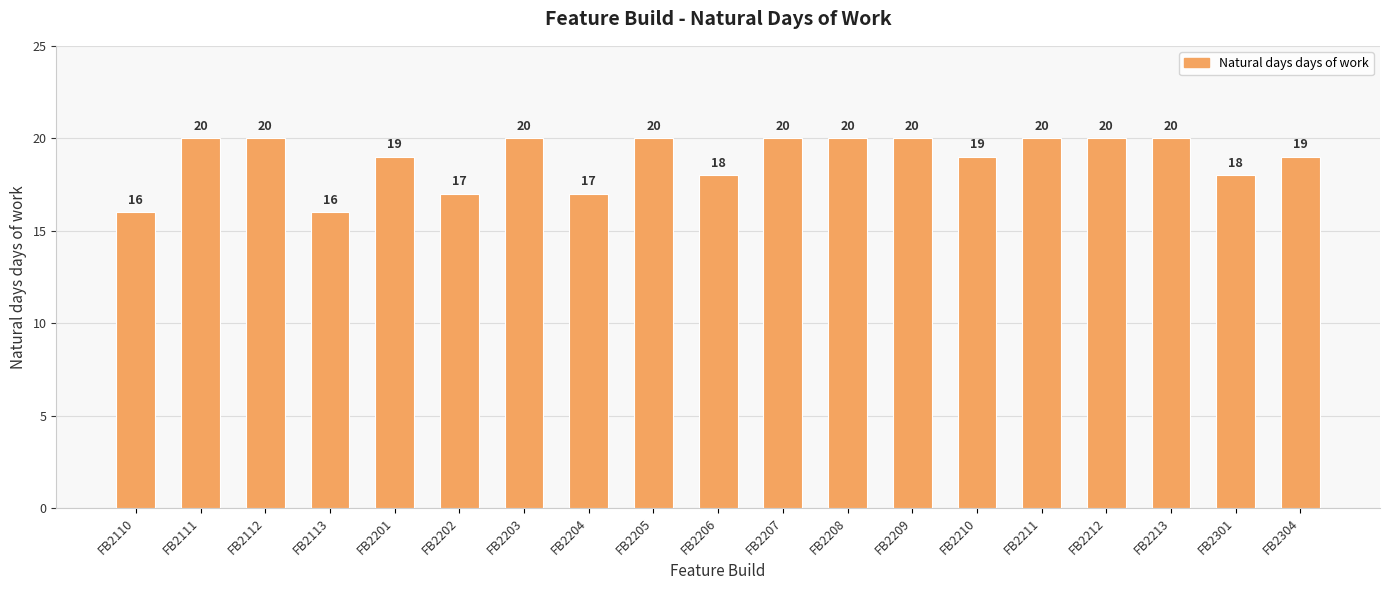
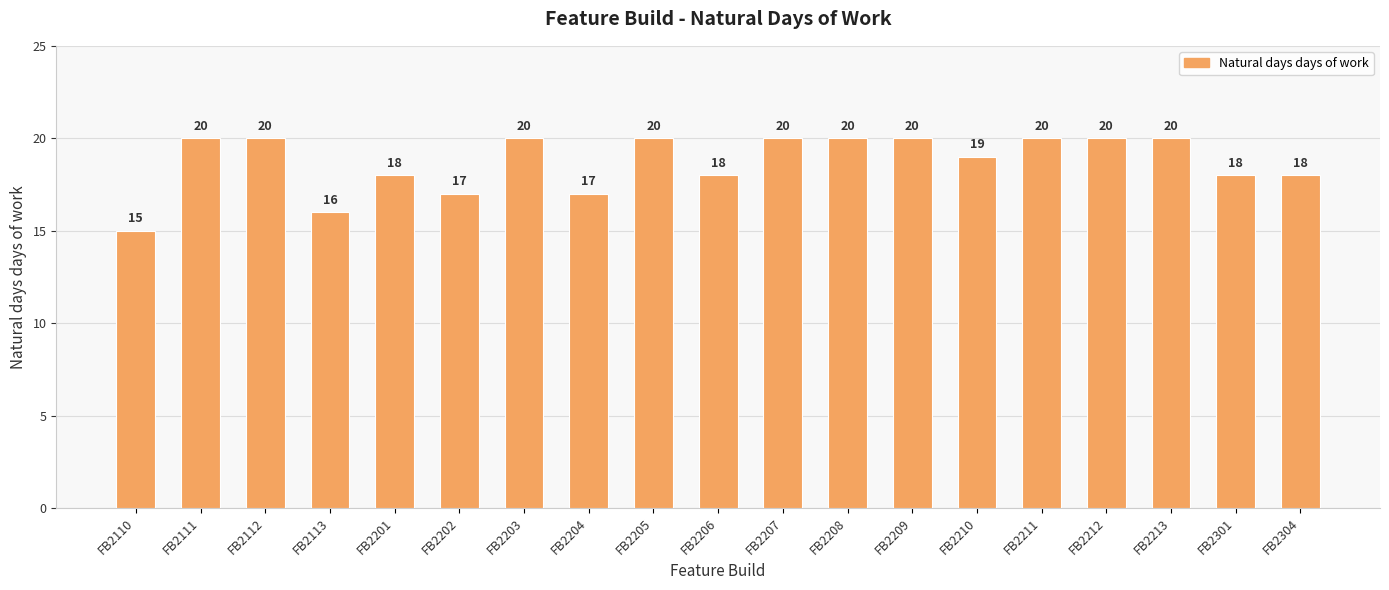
FB2110: 16 -> 15
FB2201: 19 -> 18
FB2304: 19 -> 18
